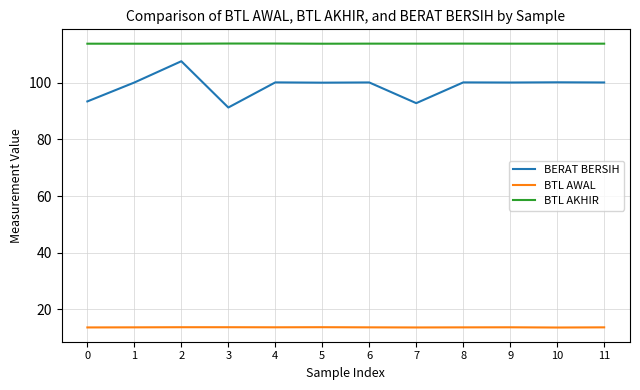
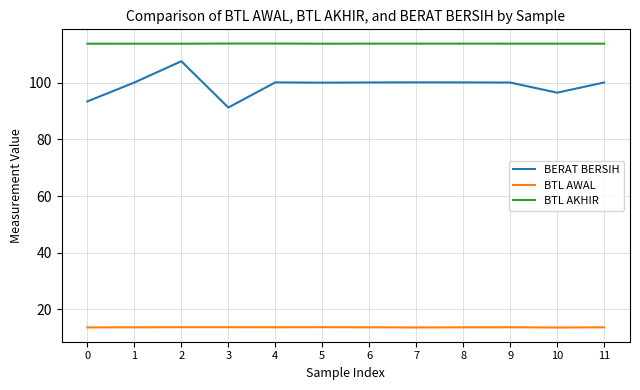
BERAT BERSIH, 7: 93 -> 100
BERAT BERSIH, 10: 100 -> 96
